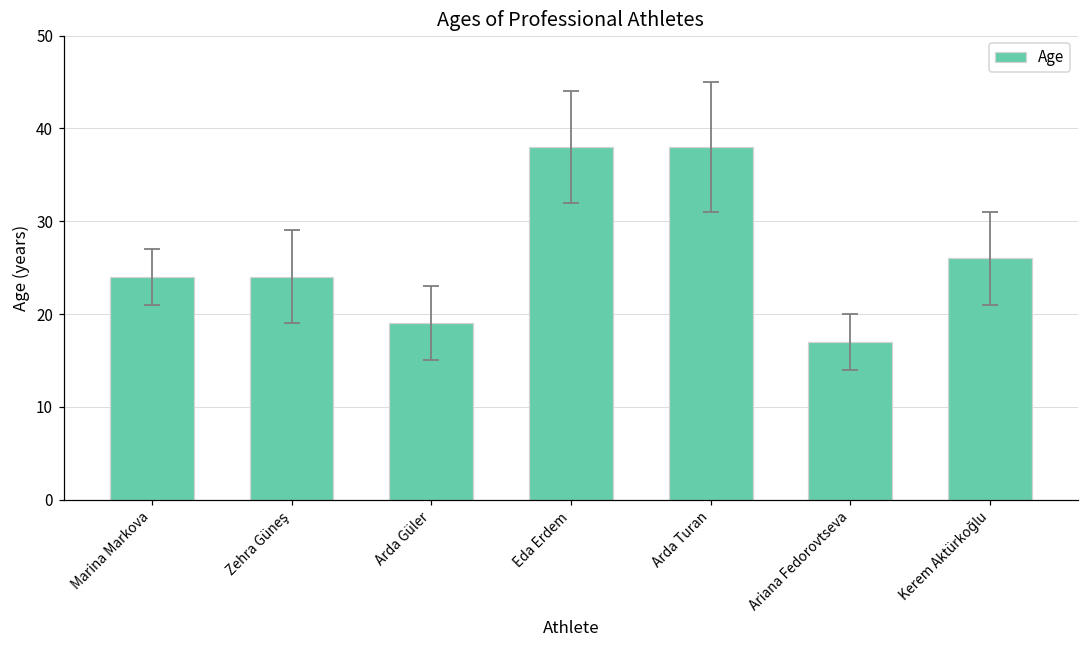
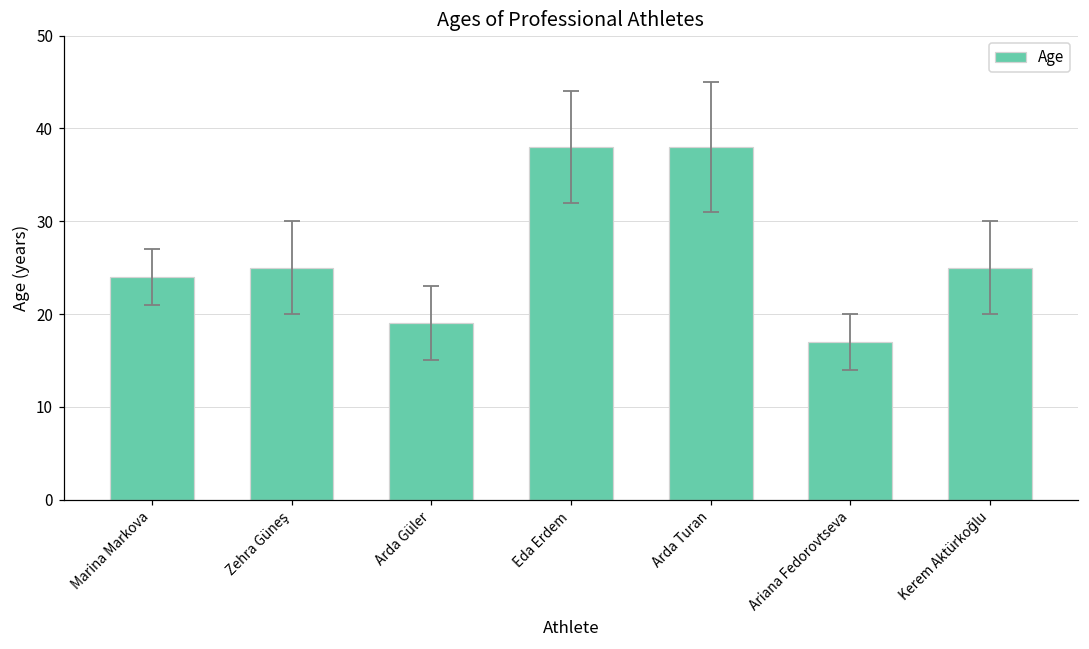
Age, Zehra Güneş: 24 -> 25
Age, Kerem Aktürkoğlu: 26 -> 25
